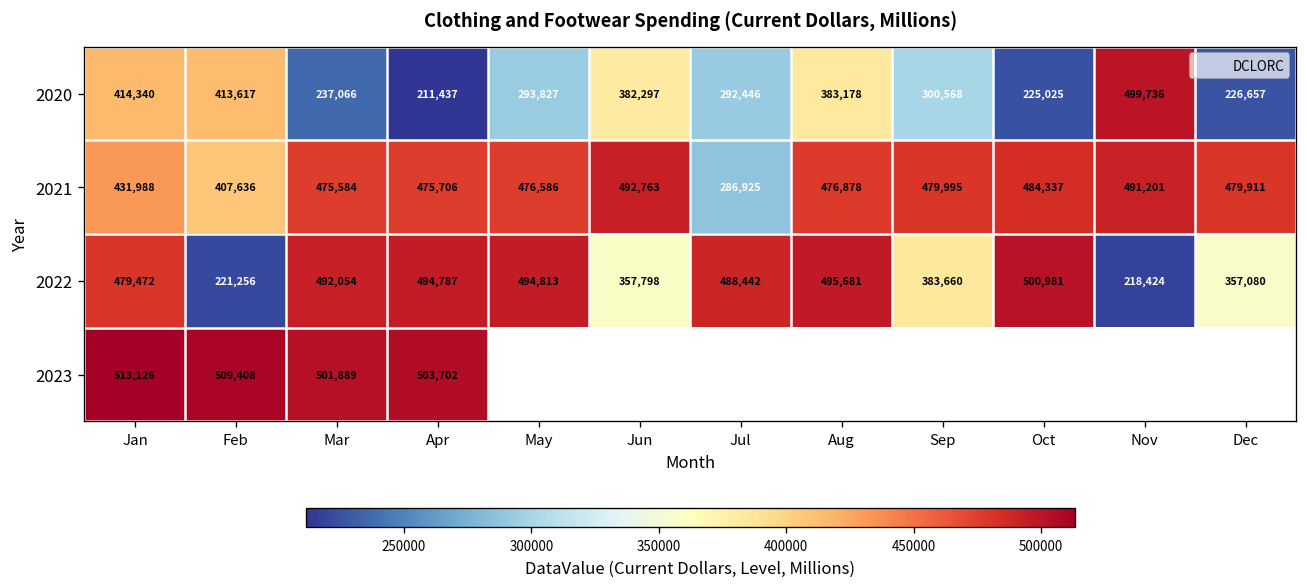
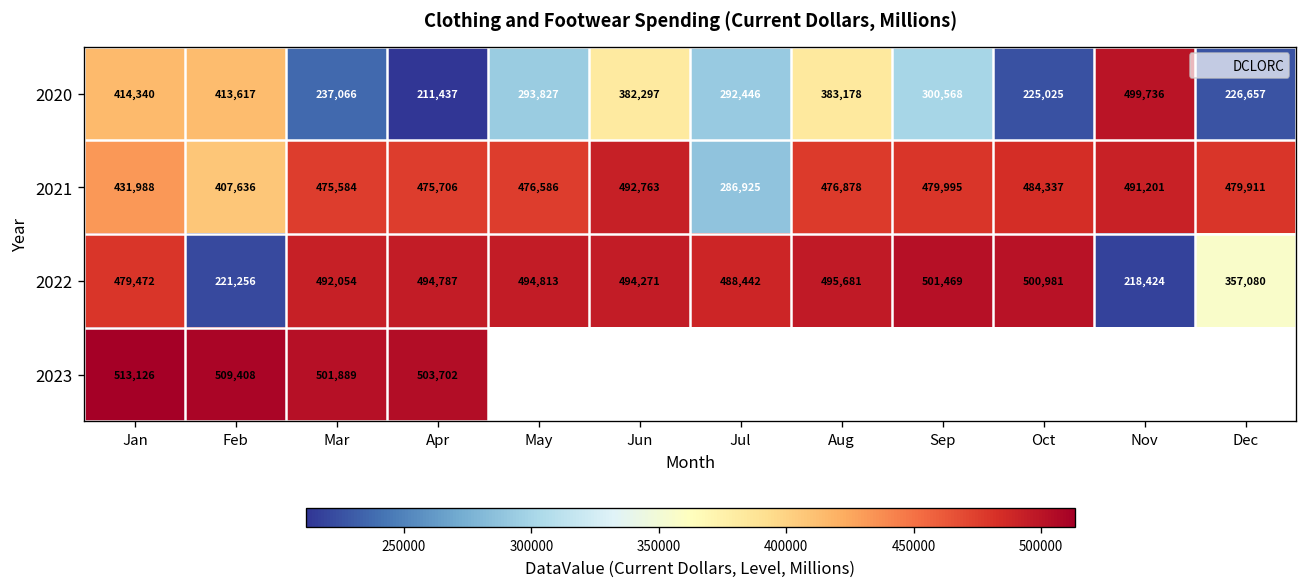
2022, Jun: 357,798 -> 494,271
2022, Sep: 383,660 -> 501,469
